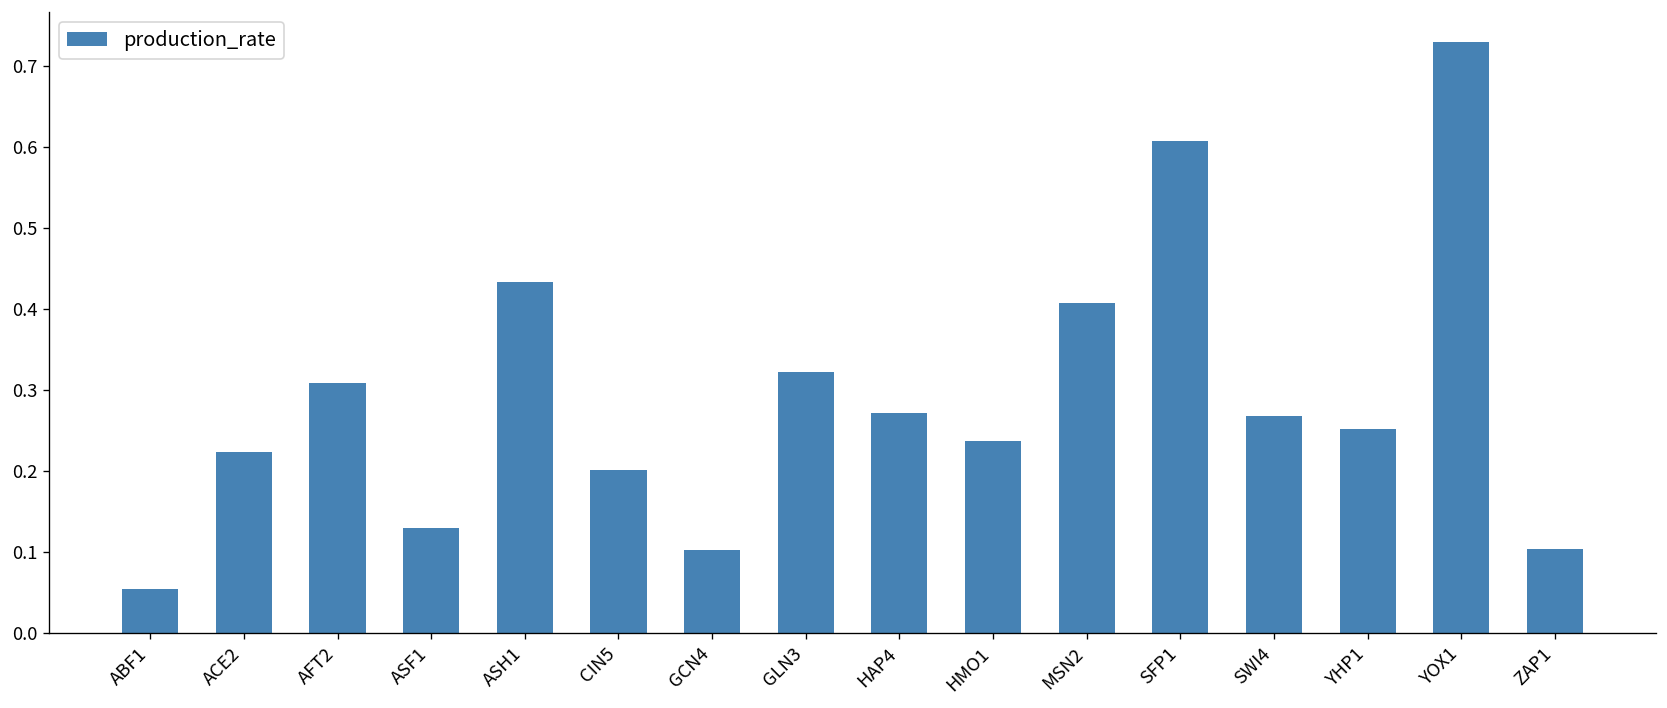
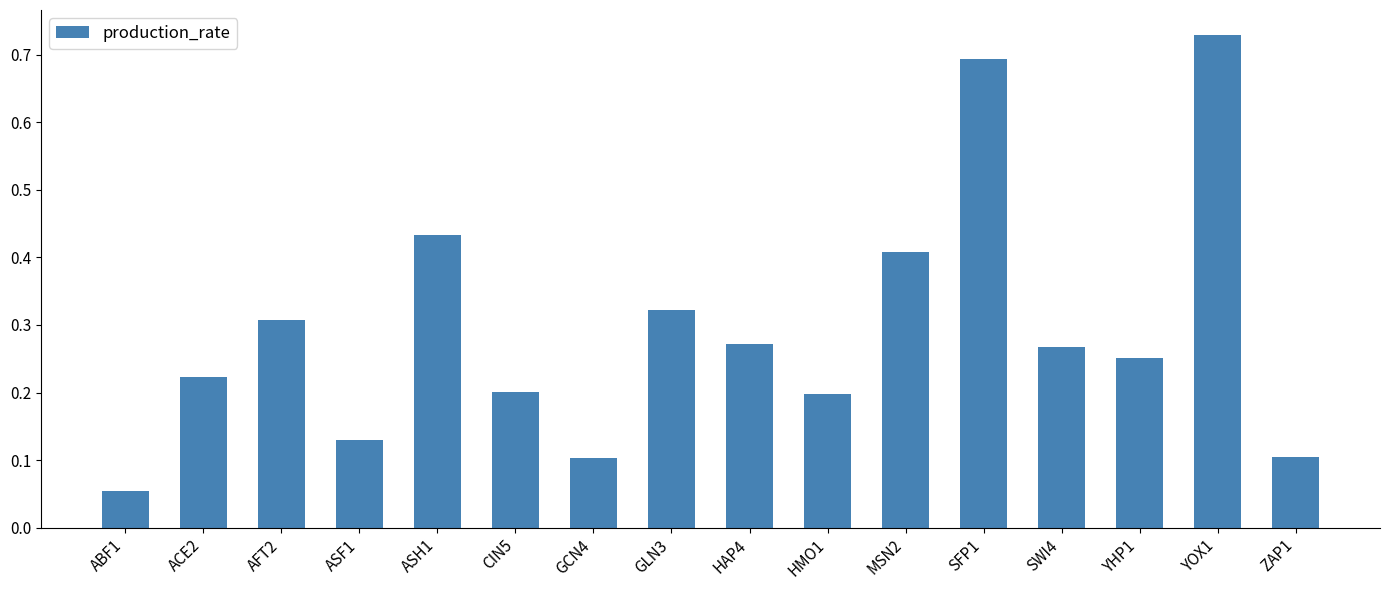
HMO1: 0.24 -> 0.20
SFP1: 0.61 -> 0.69
